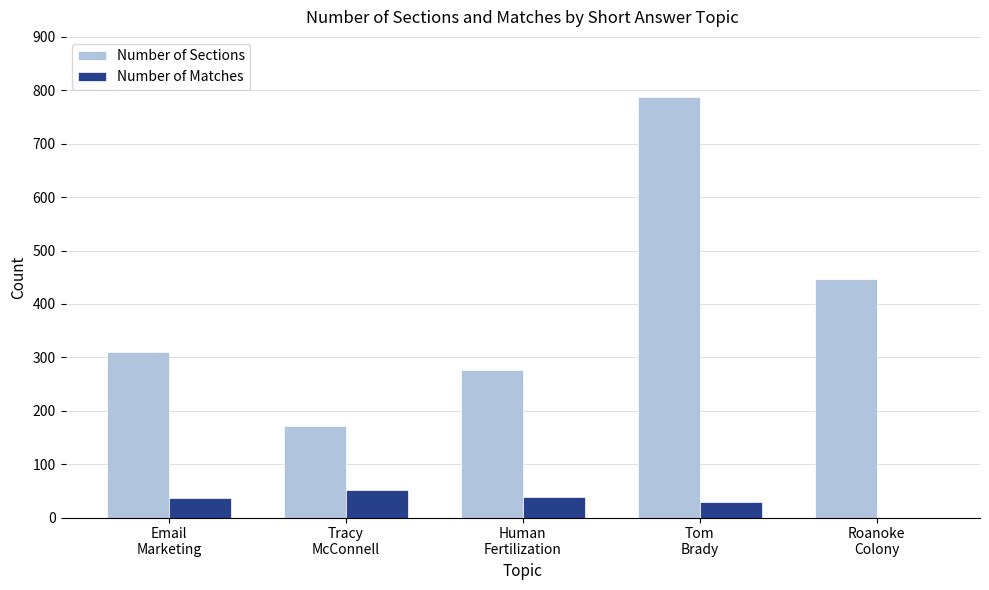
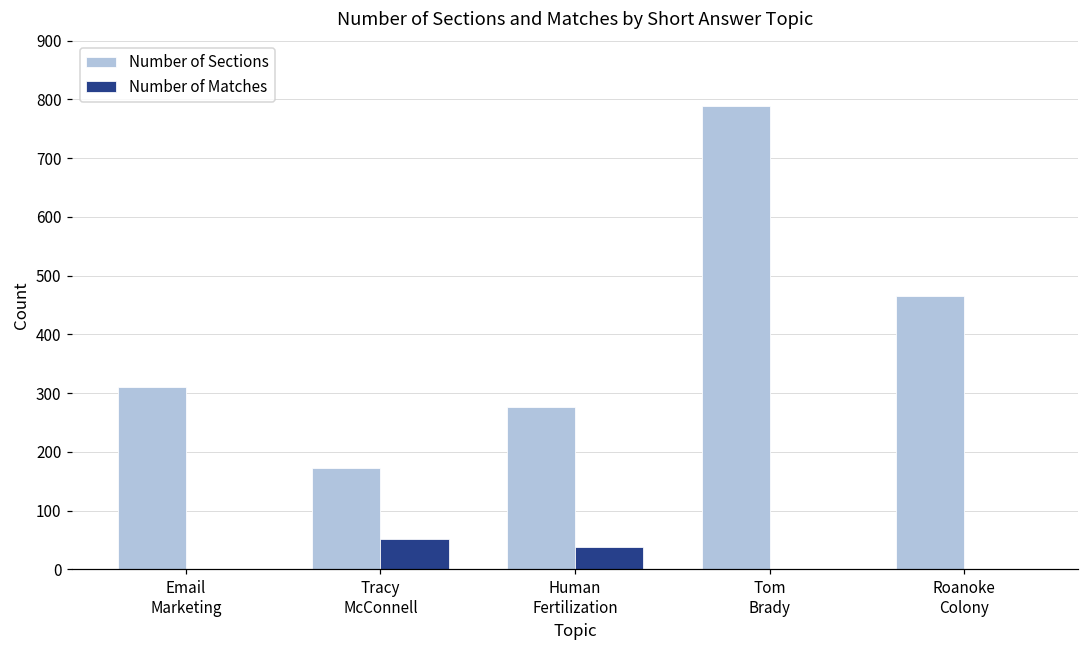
Number of Matches, Email Marketing: 40 -> 0
Number of Matches, Tom Brady: 30 -> 0
Number of Sections, Roanoke Colony: 450 -> 470
